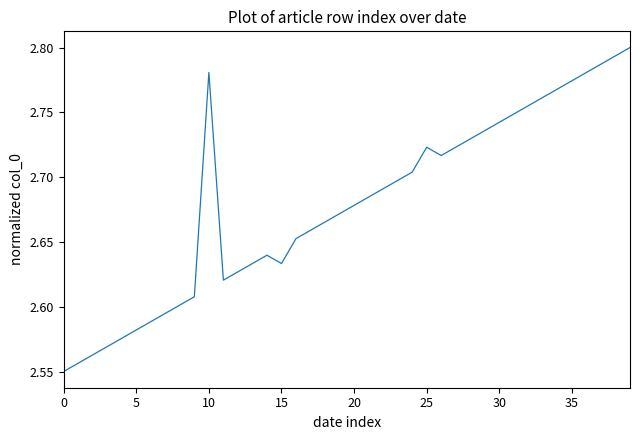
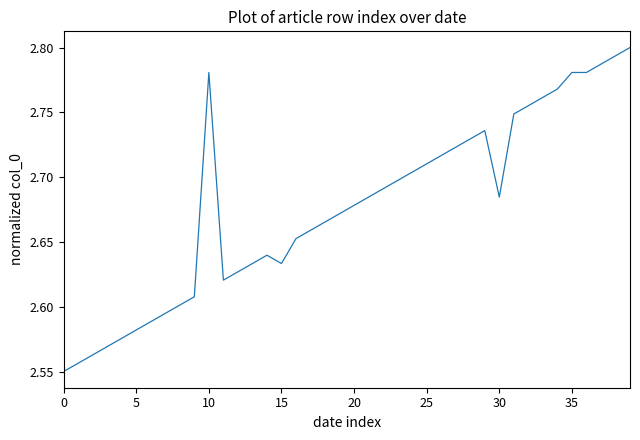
25: 2.723 -> 2.710
30: 2.742 -> 2.685
35: 2.774 -> 2.781
